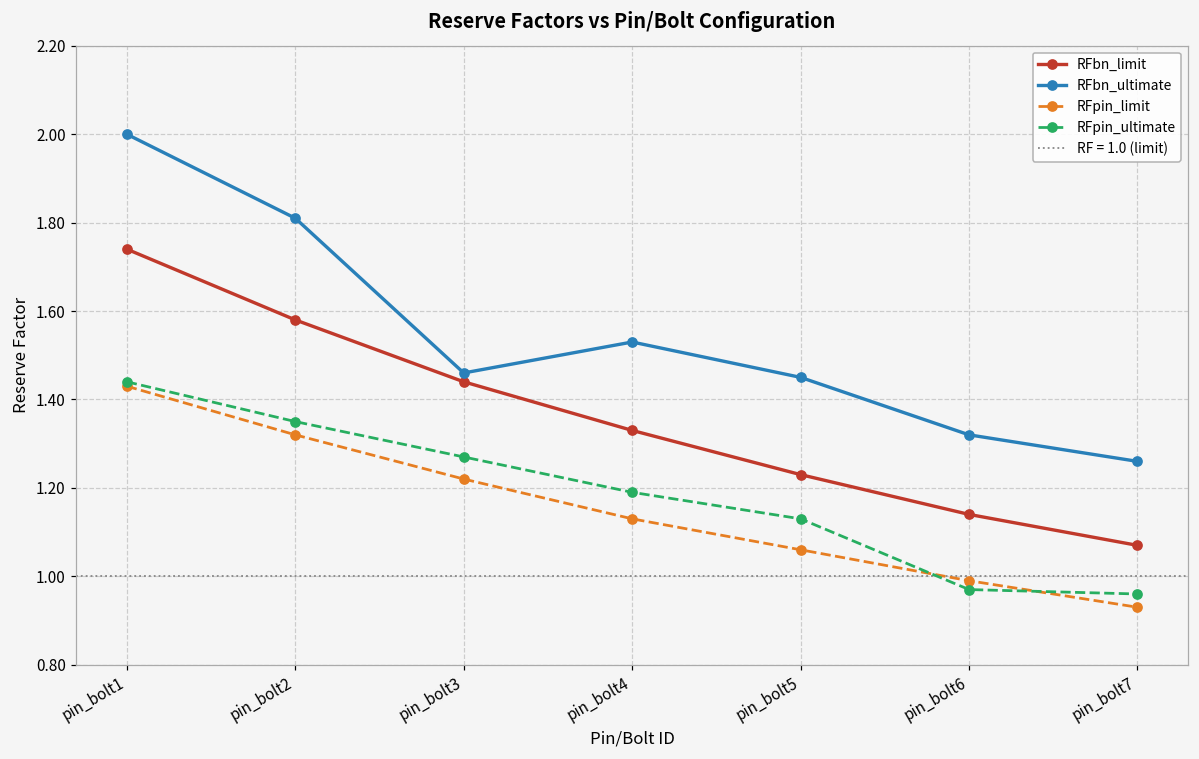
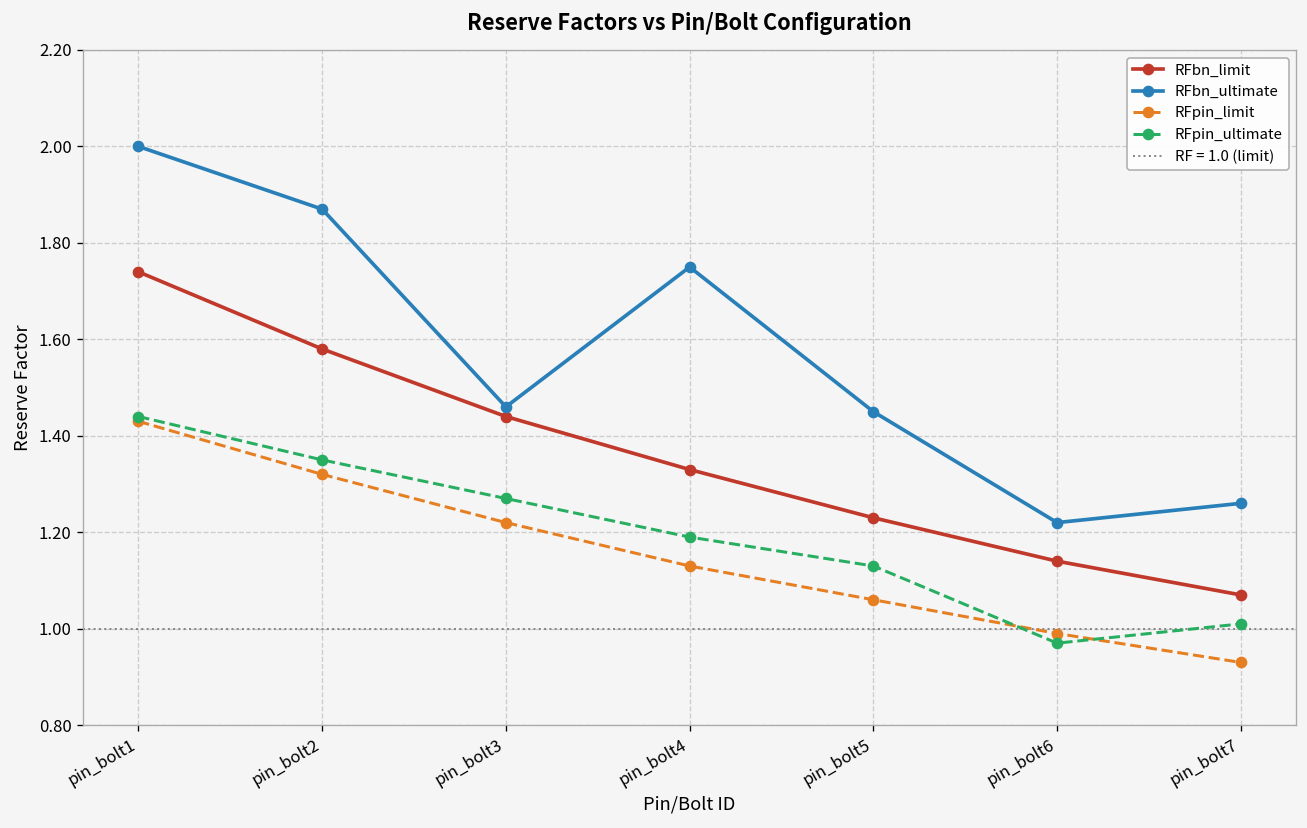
RFbn_ultimate, pin_bolt2: 1.81 -> 1.87
RFbn_ultimate, pin_bolt4: 1.53 -> 1.75
RFbn_ultimate, pin_bolt6: 1.32 -> 1.22
RFpin_ultimate, pin_bolt7: 0.96 -> 1.01
